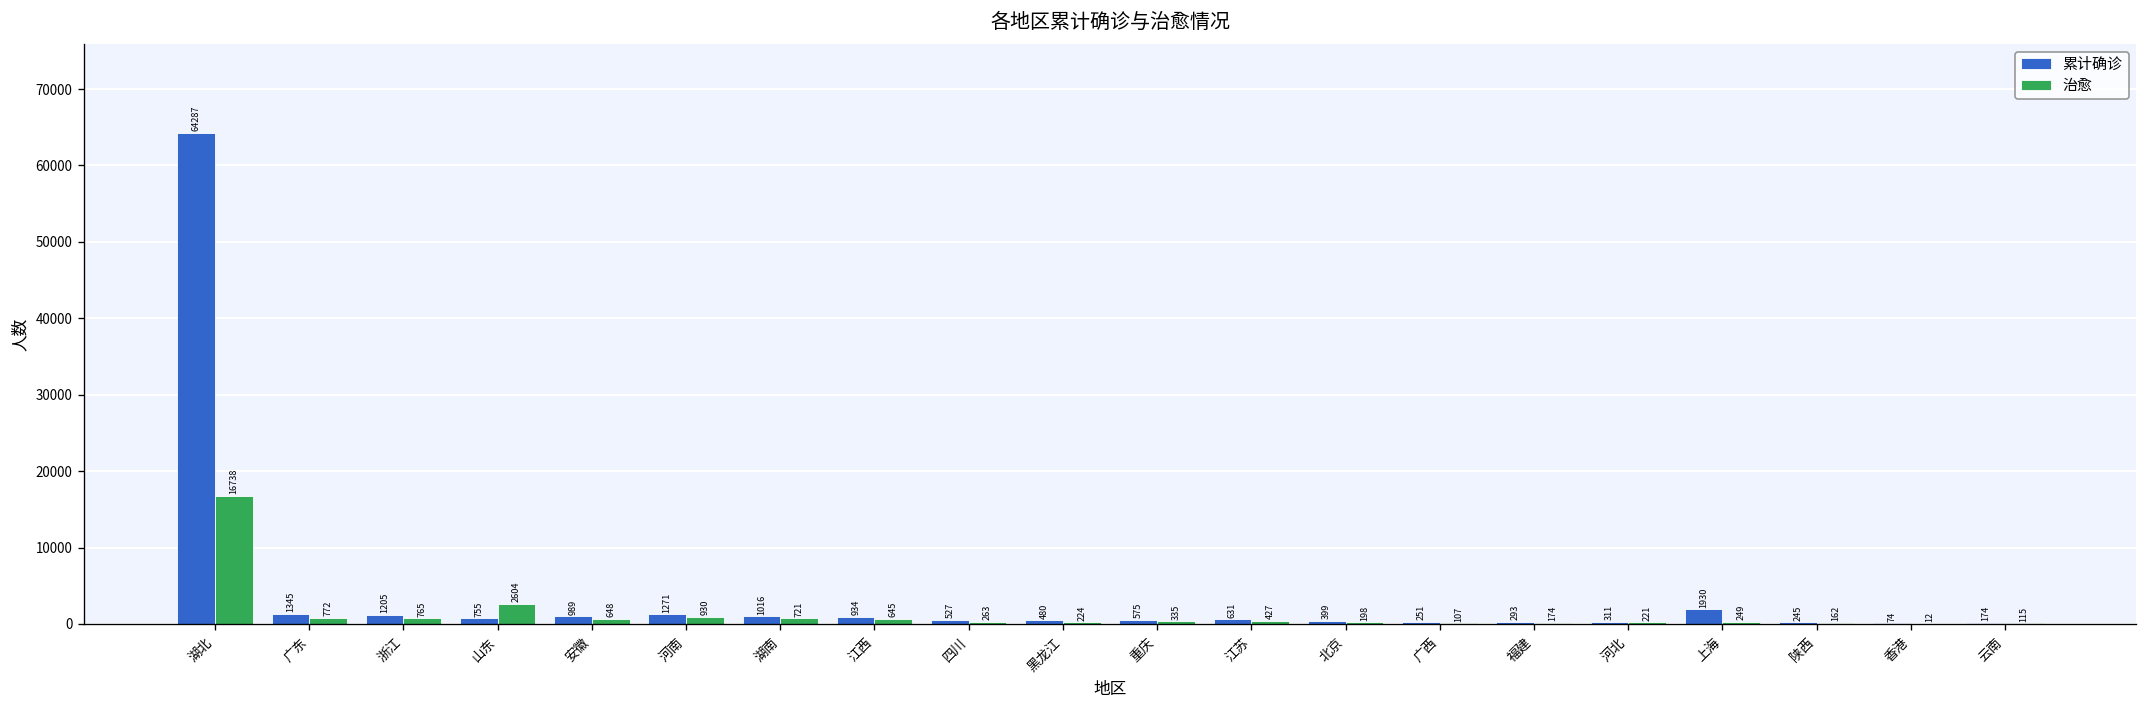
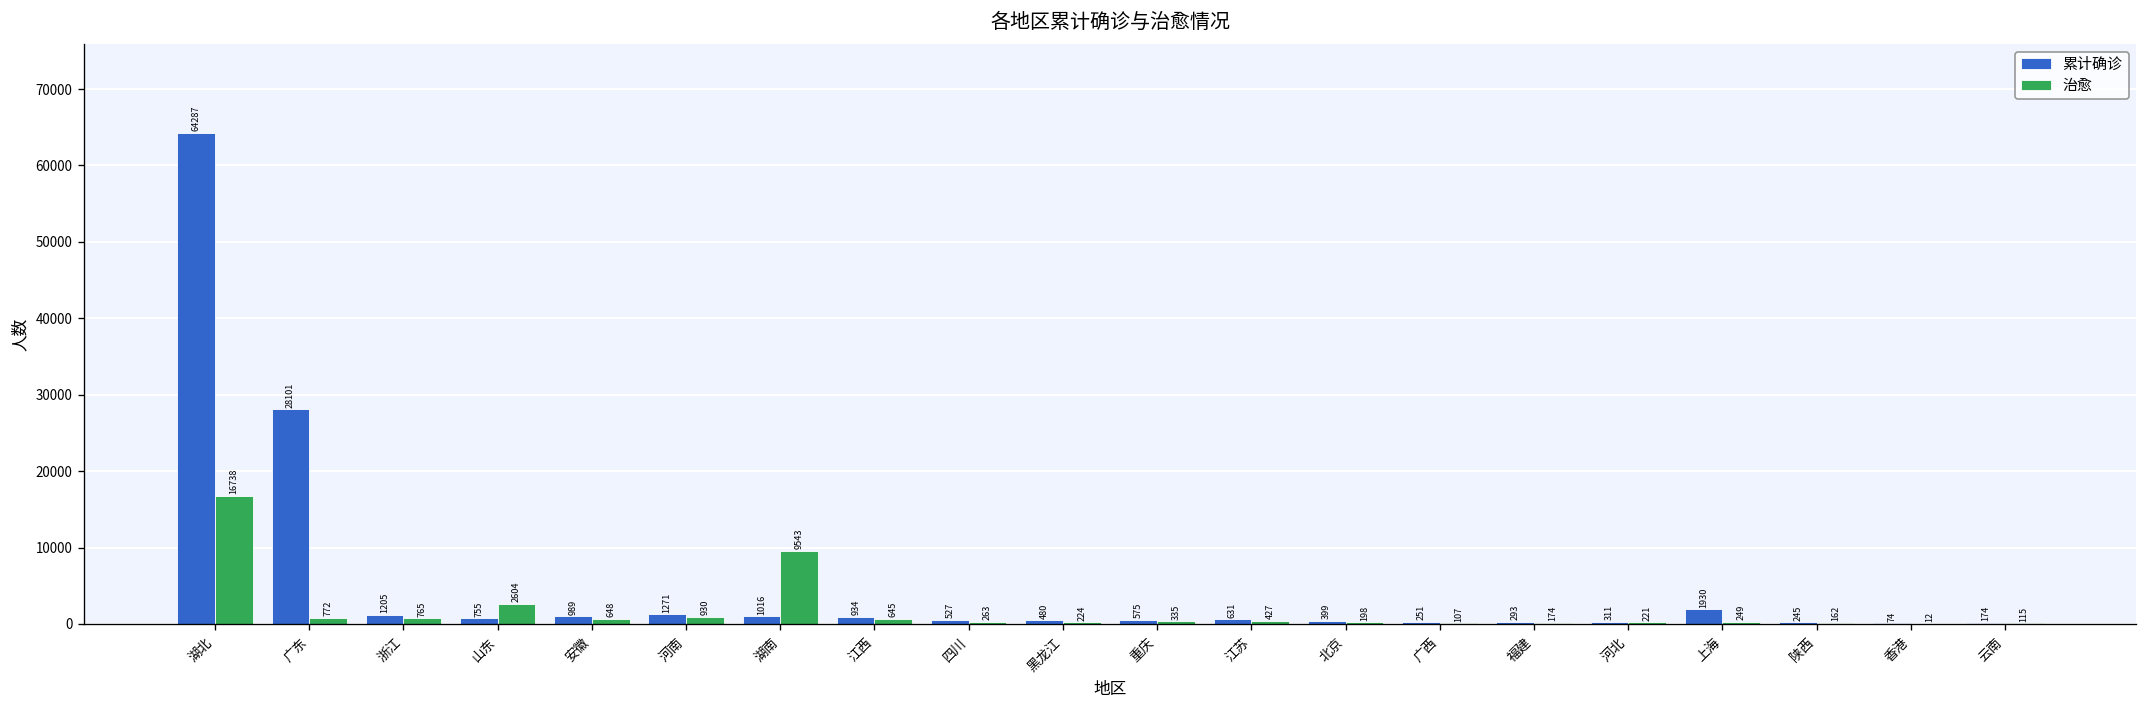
累计确诊, 广东: 1345 -> 28101
治愈, 湖南: 721 -> 9543
